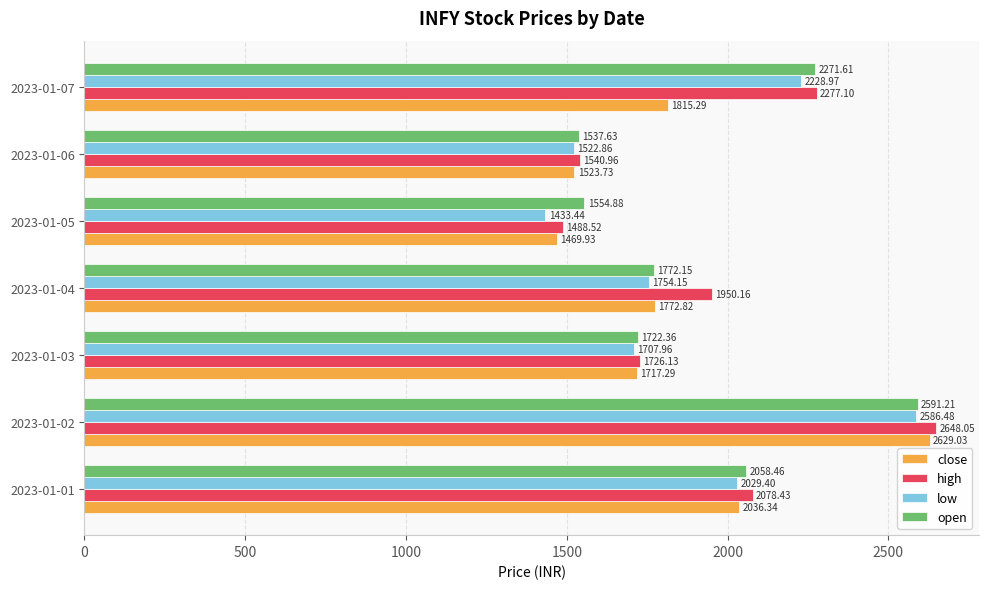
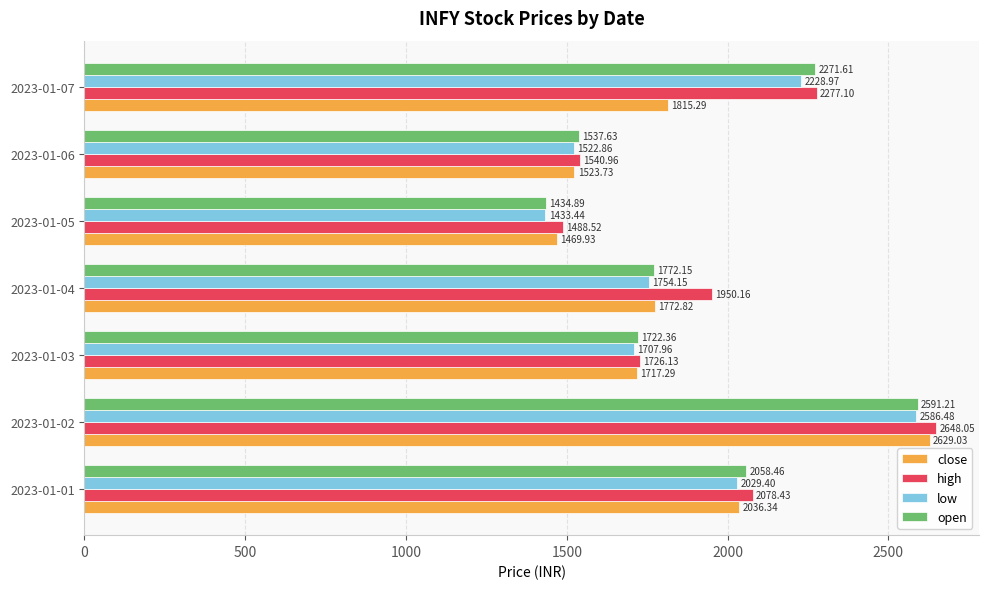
open, 2023-01-05: 1554.88 -> 1434.89
